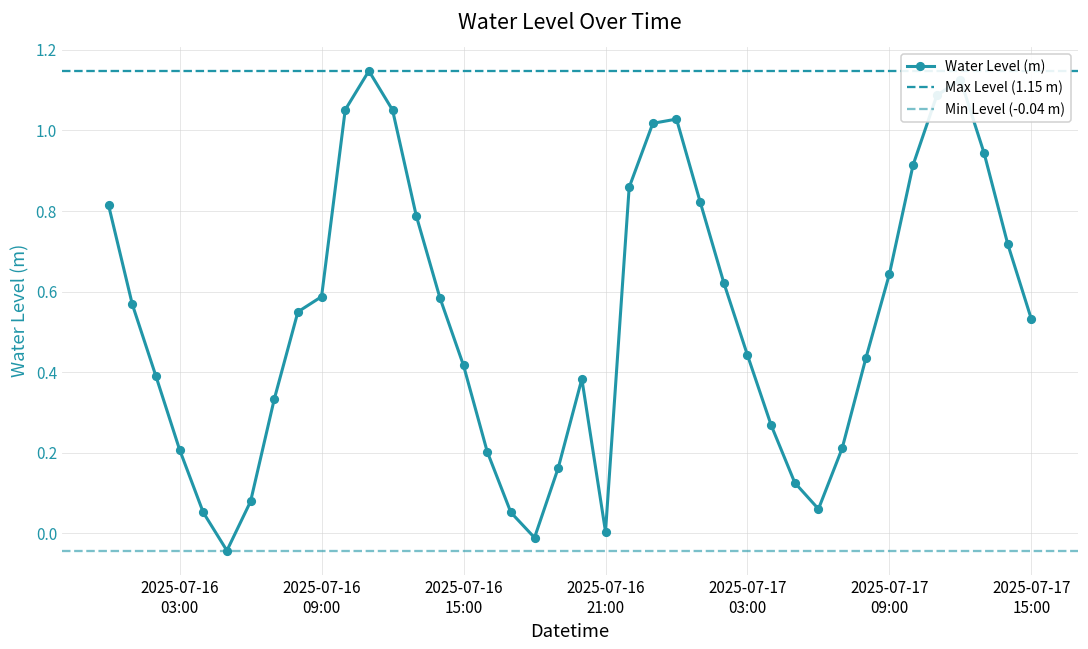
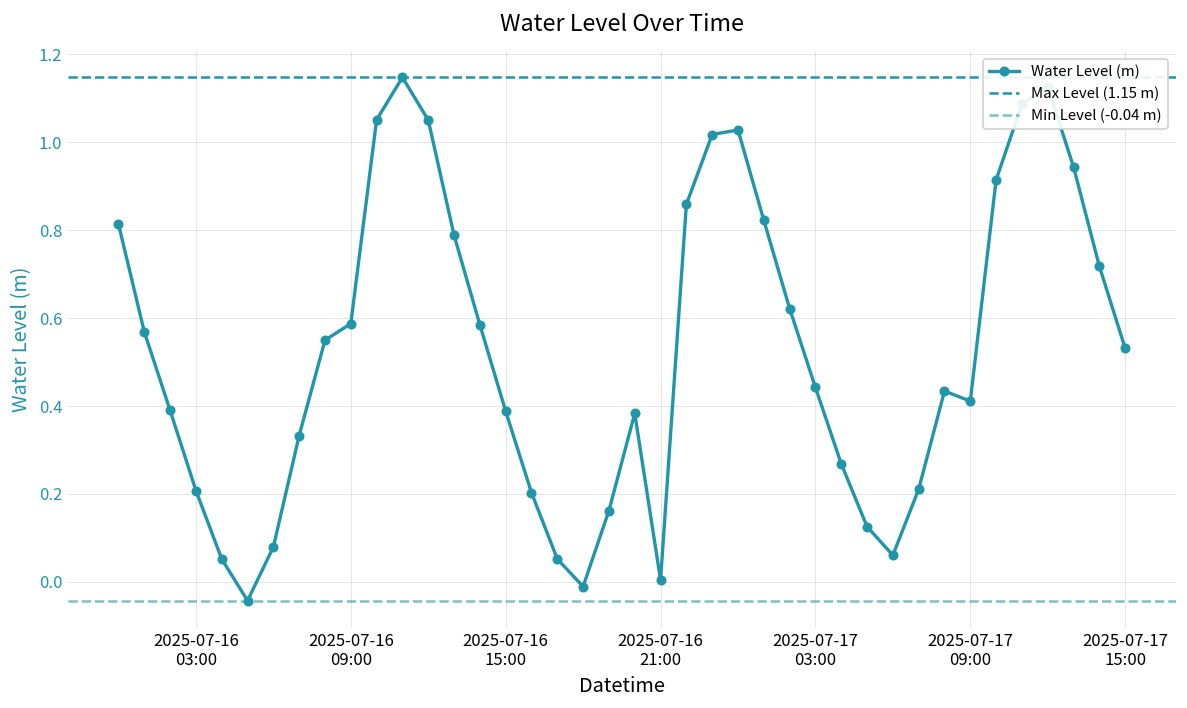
2025-07-16 15:00: 0.42 -> 0.39
2025-07-17 09:00: 0.64 -> 0.41
